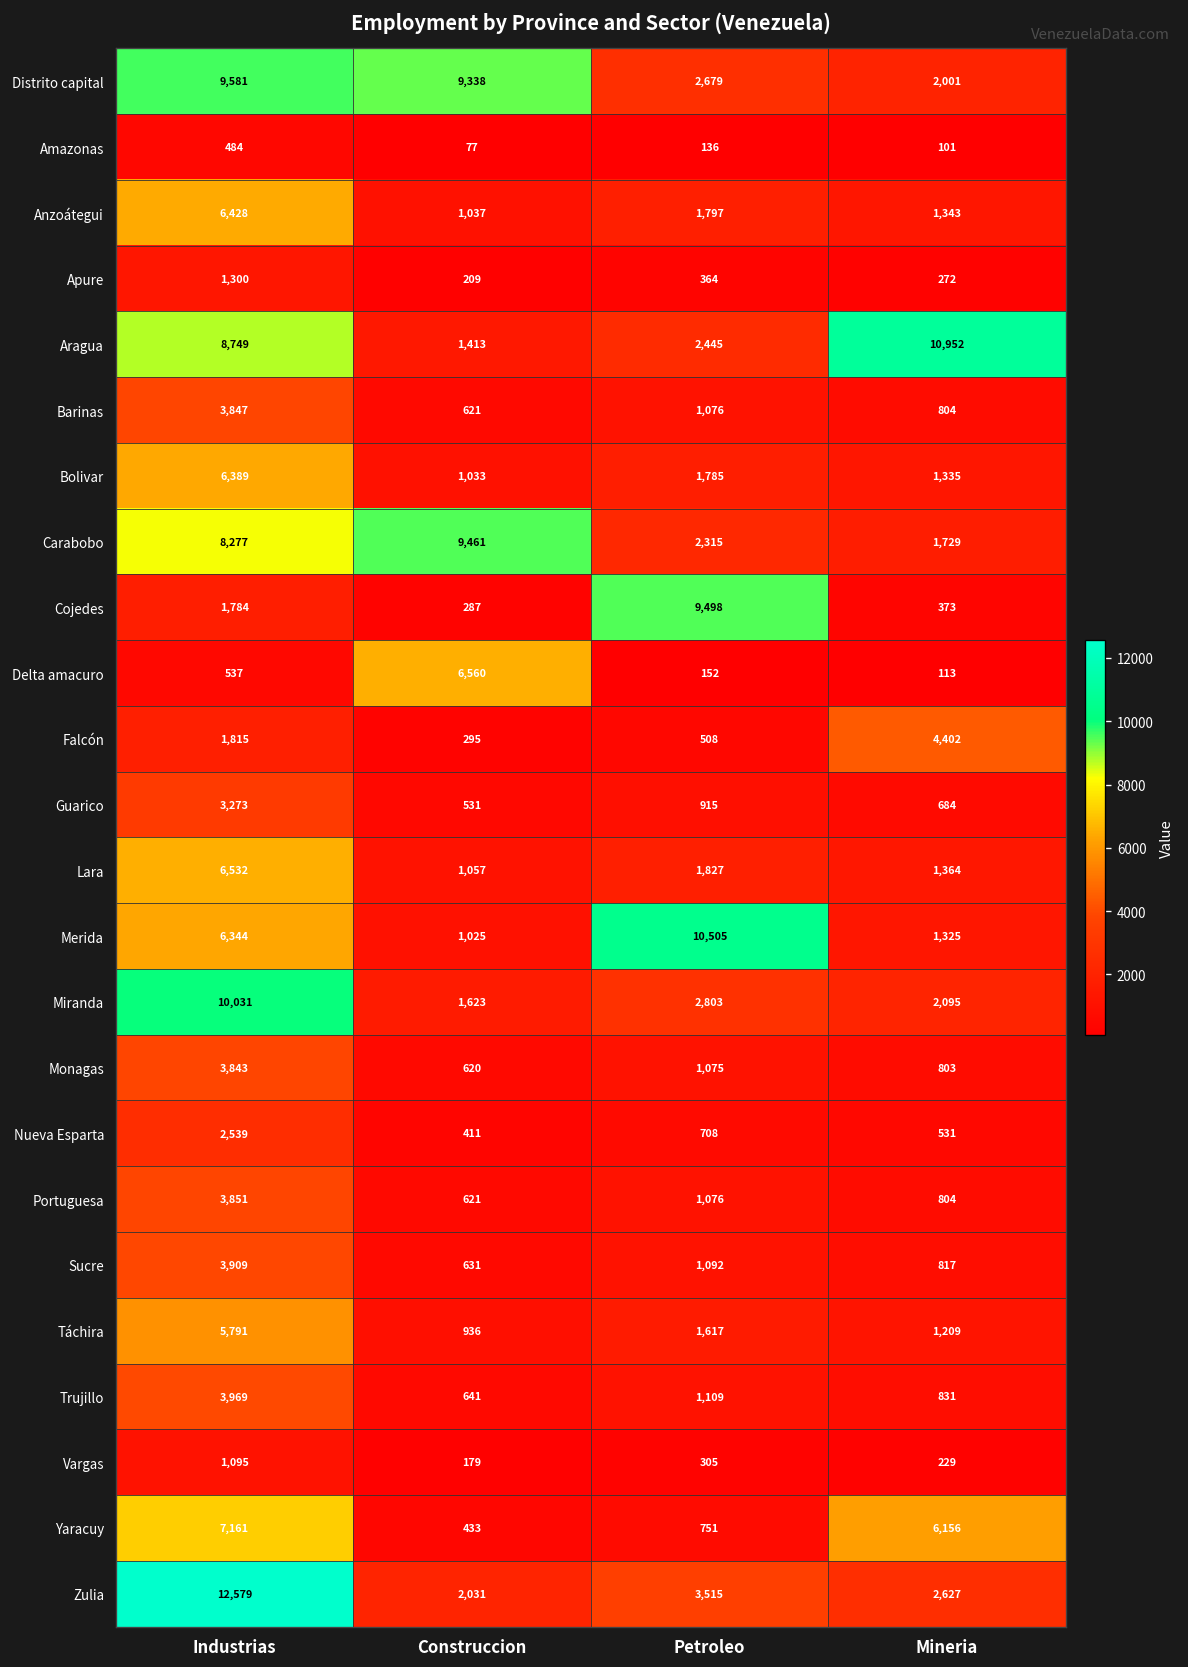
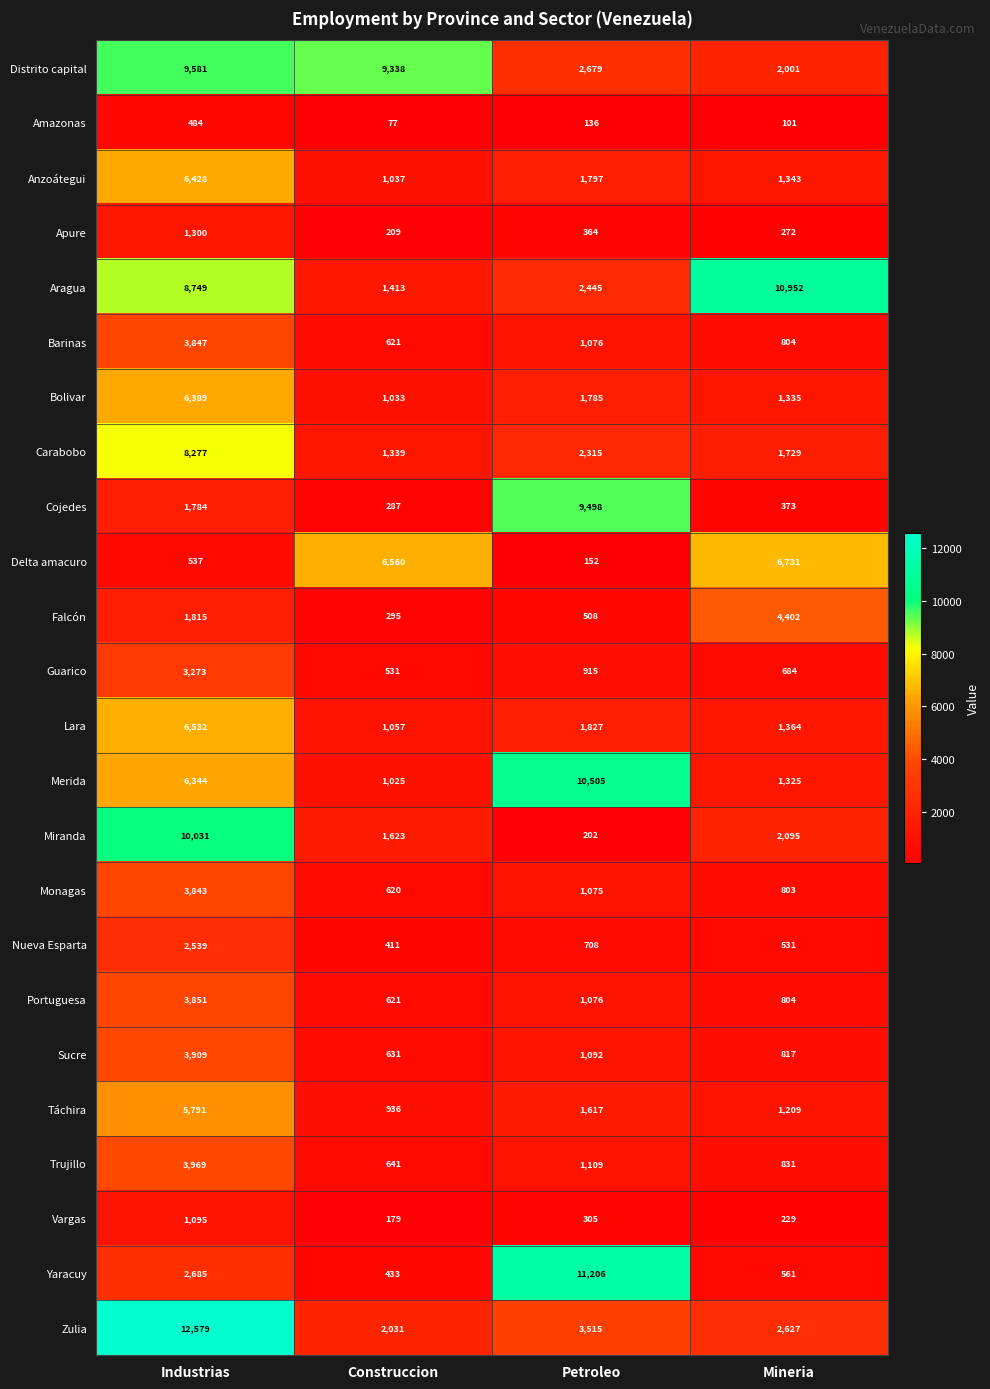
Carabobo, Construccion: 9,461 -> 1,339
Delta amacuro, Mineria: 113 -> 6,731
Miranda, Petroleo: 2,803 -> 202
Yaracuy, Industrias: 7,161 -> 2,685
Yaracuy, Petroleo: 751 -> 11,206
Yaracuy, Mineria: 6,156 -> 561
